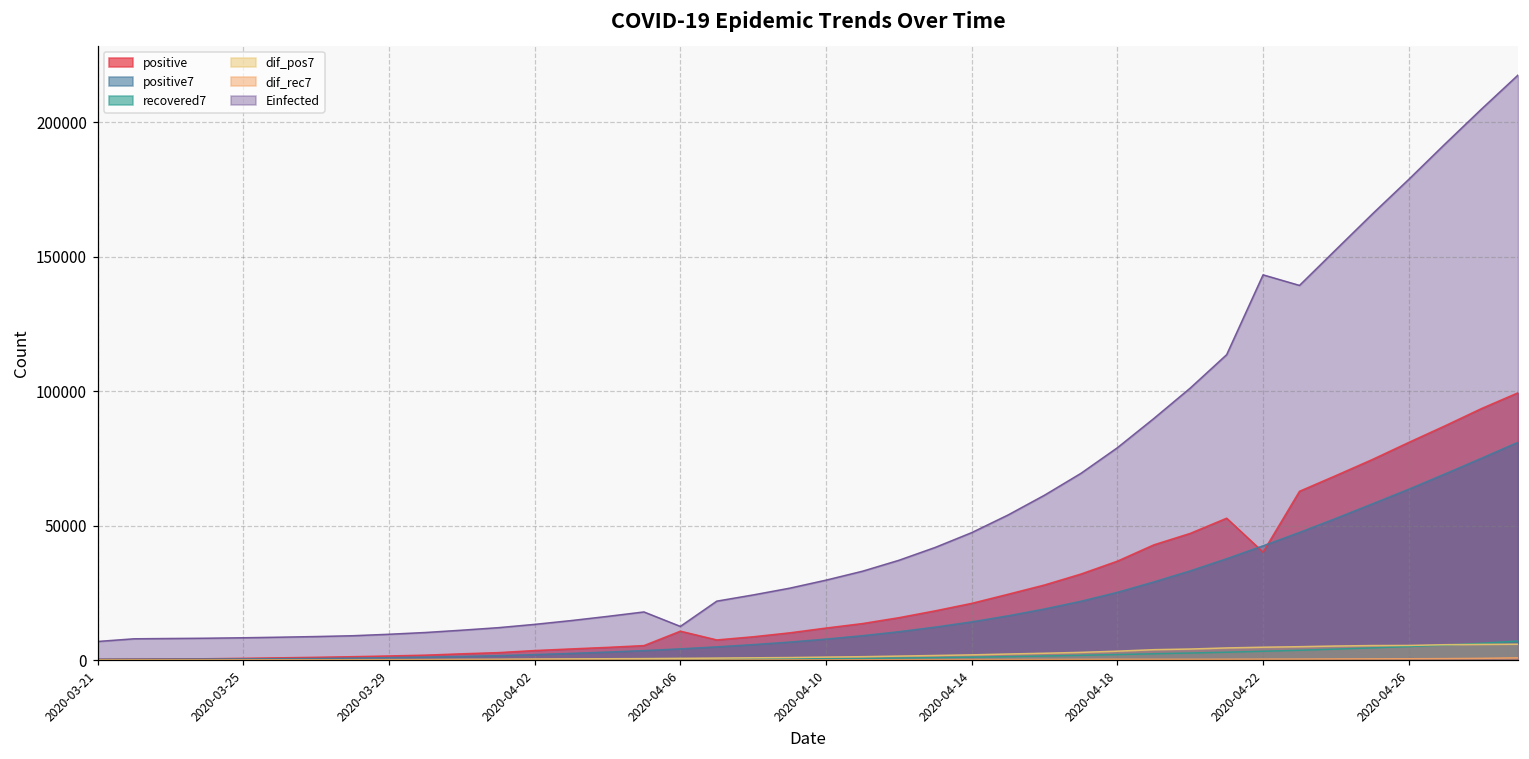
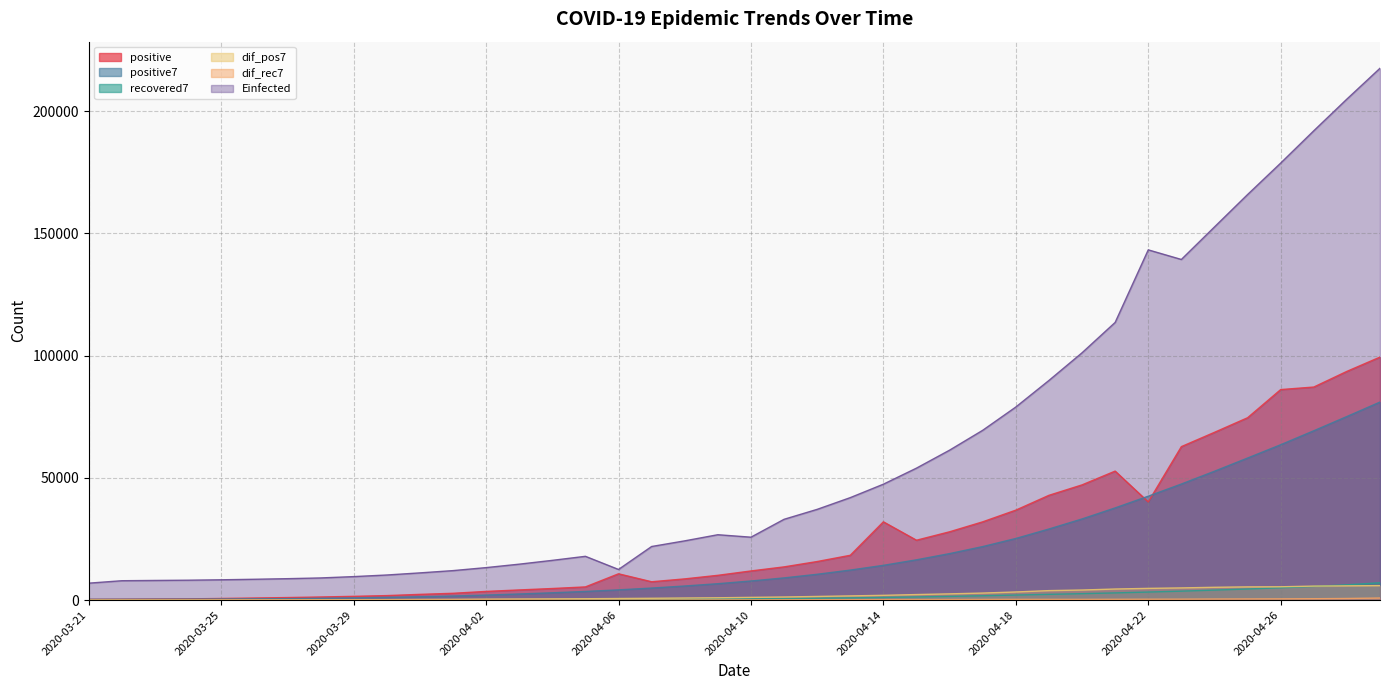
Einfected, 2020-04-10: 30000 -> 26000
positive, 2020-04-14: 21000 -> 32000
positive, 2020-04-26: 81000 -> 86000
